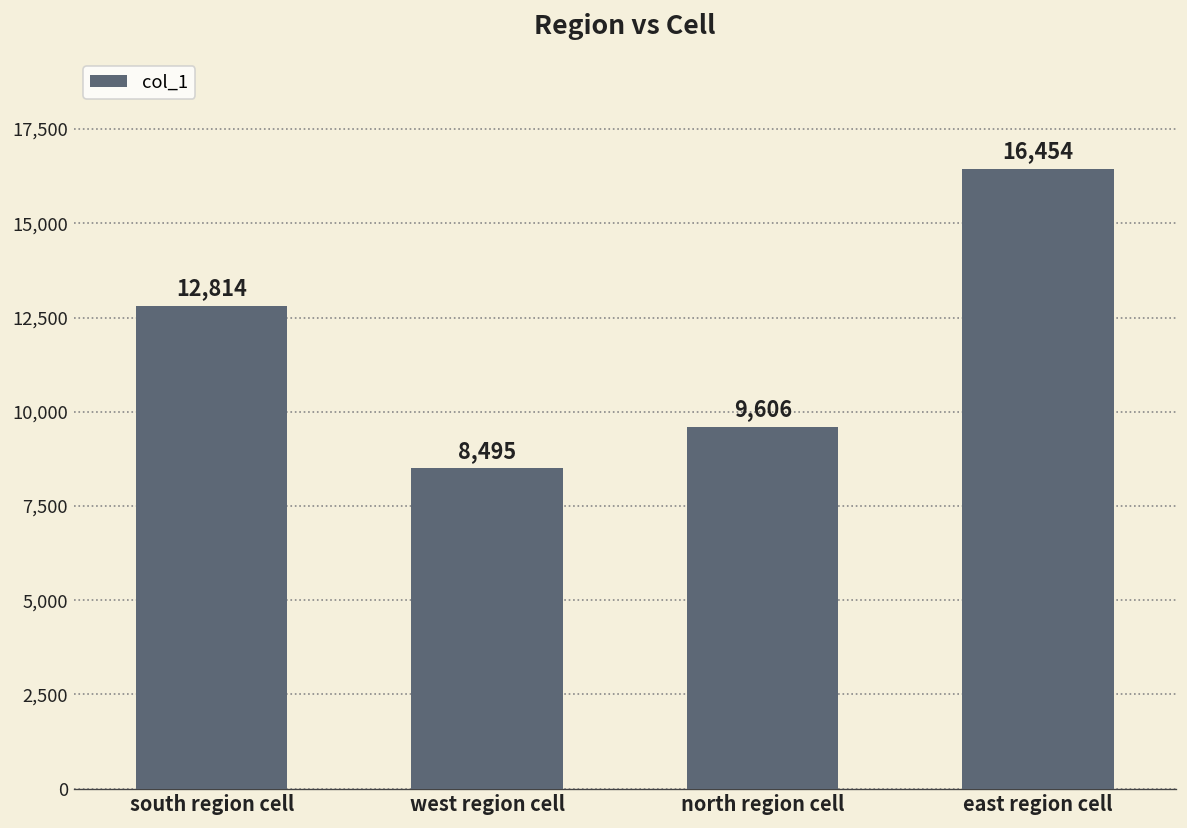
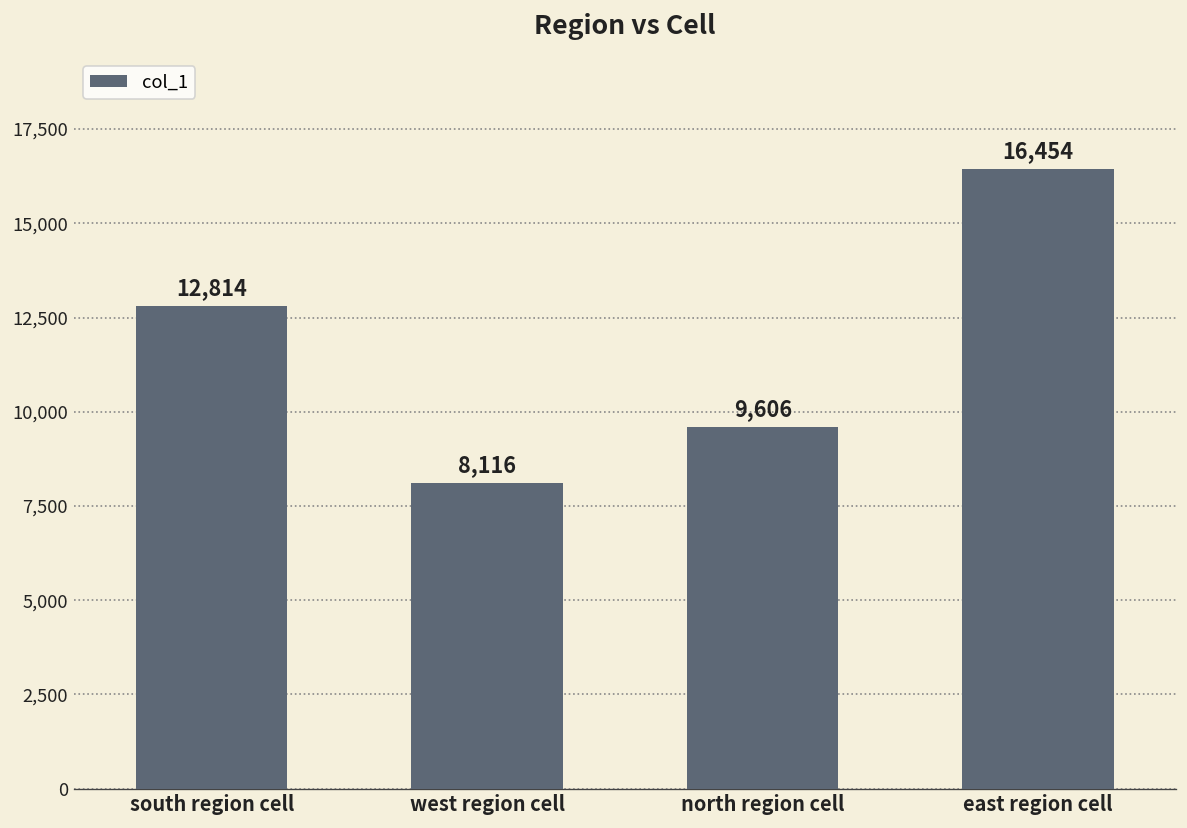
west region cell: 8,495 -> 8,116
